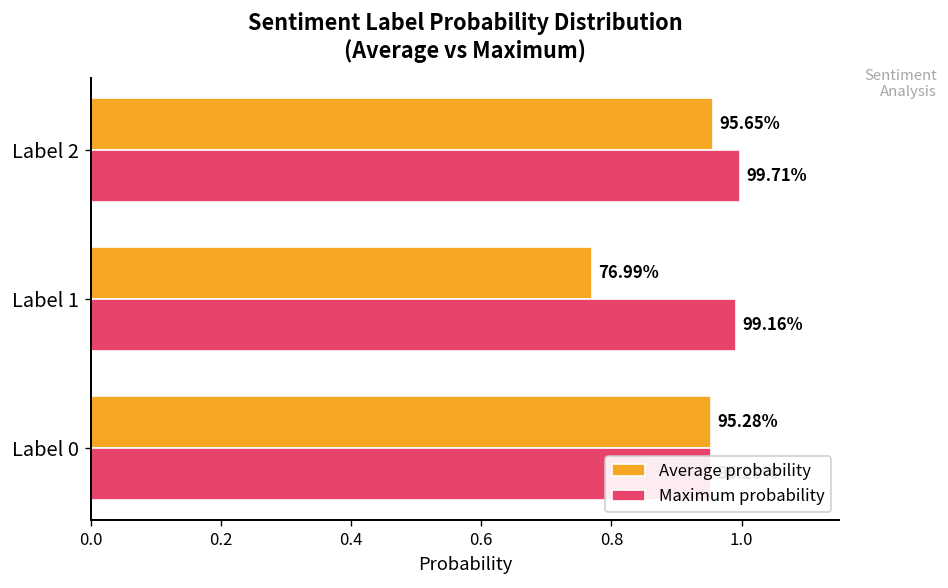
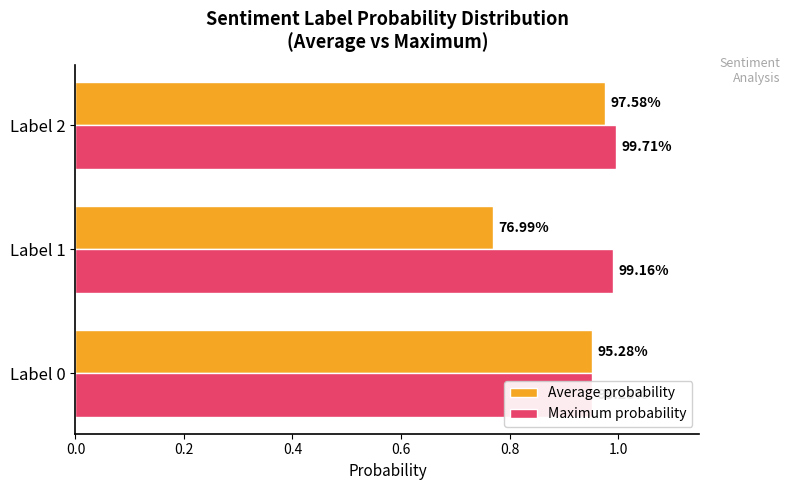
Average probability, Label 2: 95.65% -> 97.58%
